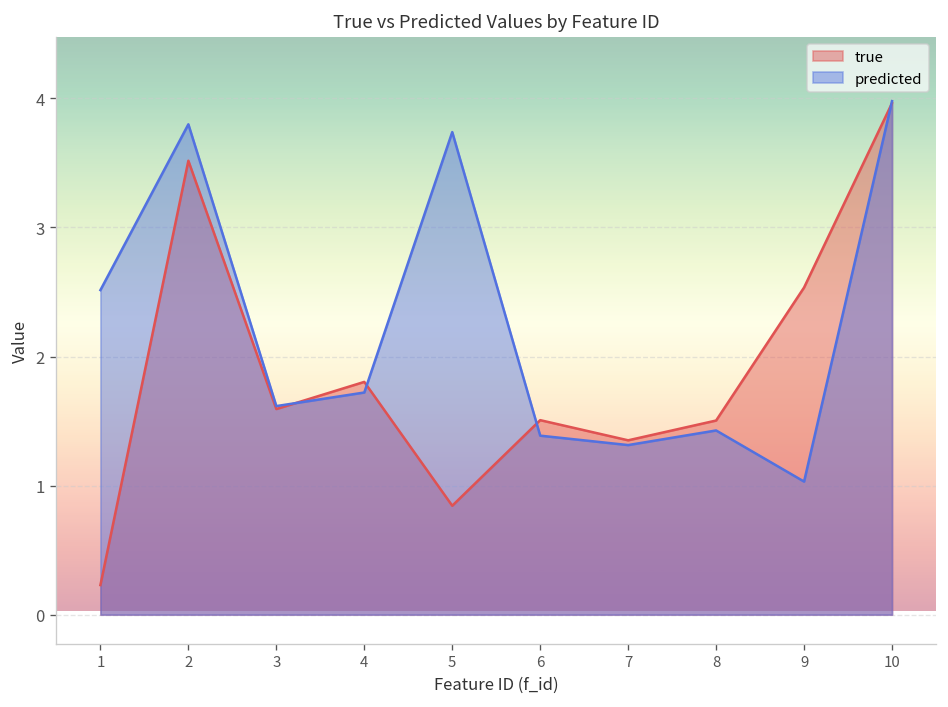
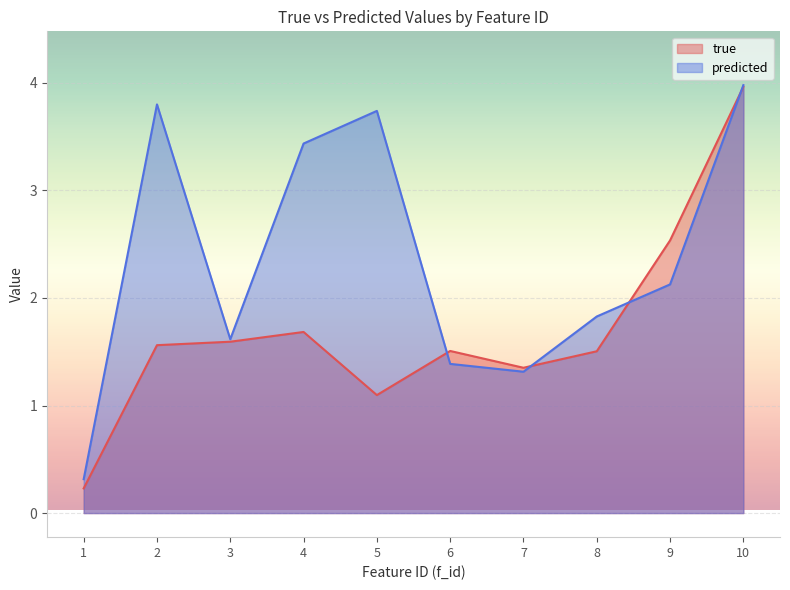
predicted, 1: 2.51 -> 0.32
true, 2: 3.52 -> 1.56
true, 4: 1.80 -> 1.68
predicted, 4: 1.72 -> 3.44
true, 5: 0.84 -> 1.10
predicted, 8: 1.43 -> 1.83
predicted, 9: 1.03 -> 2.13
